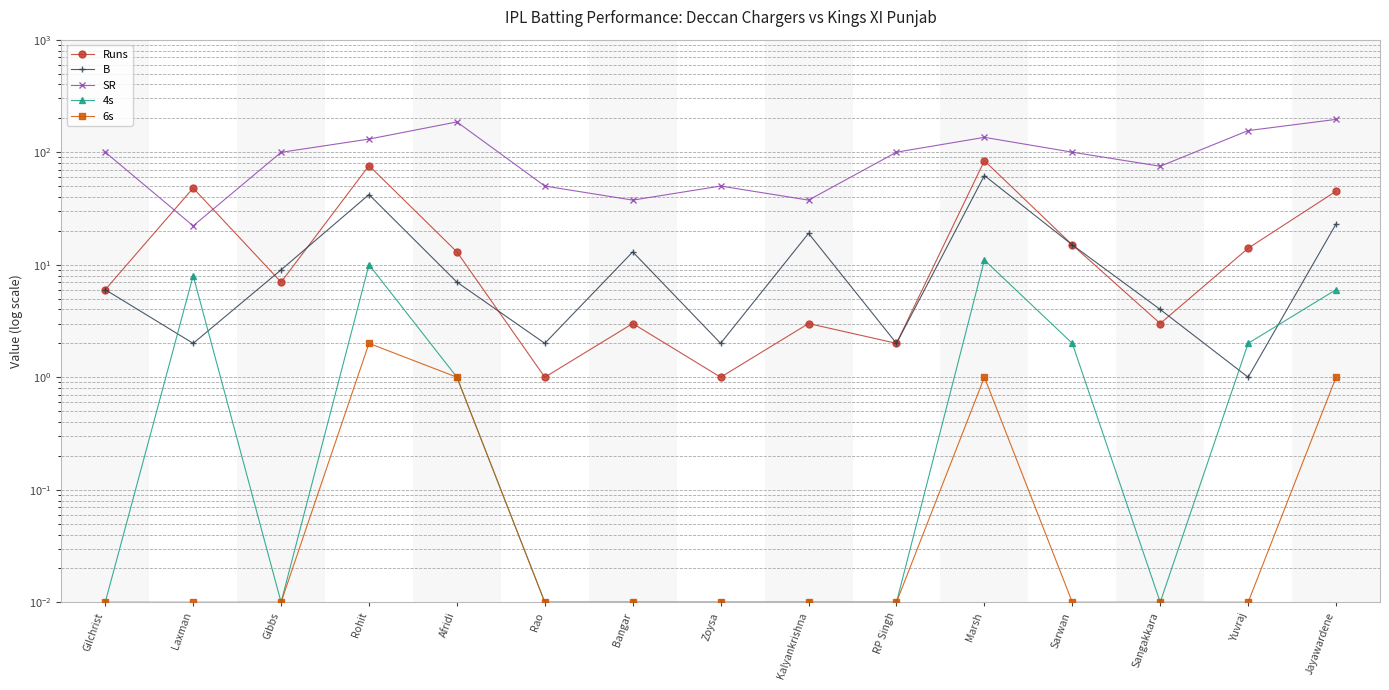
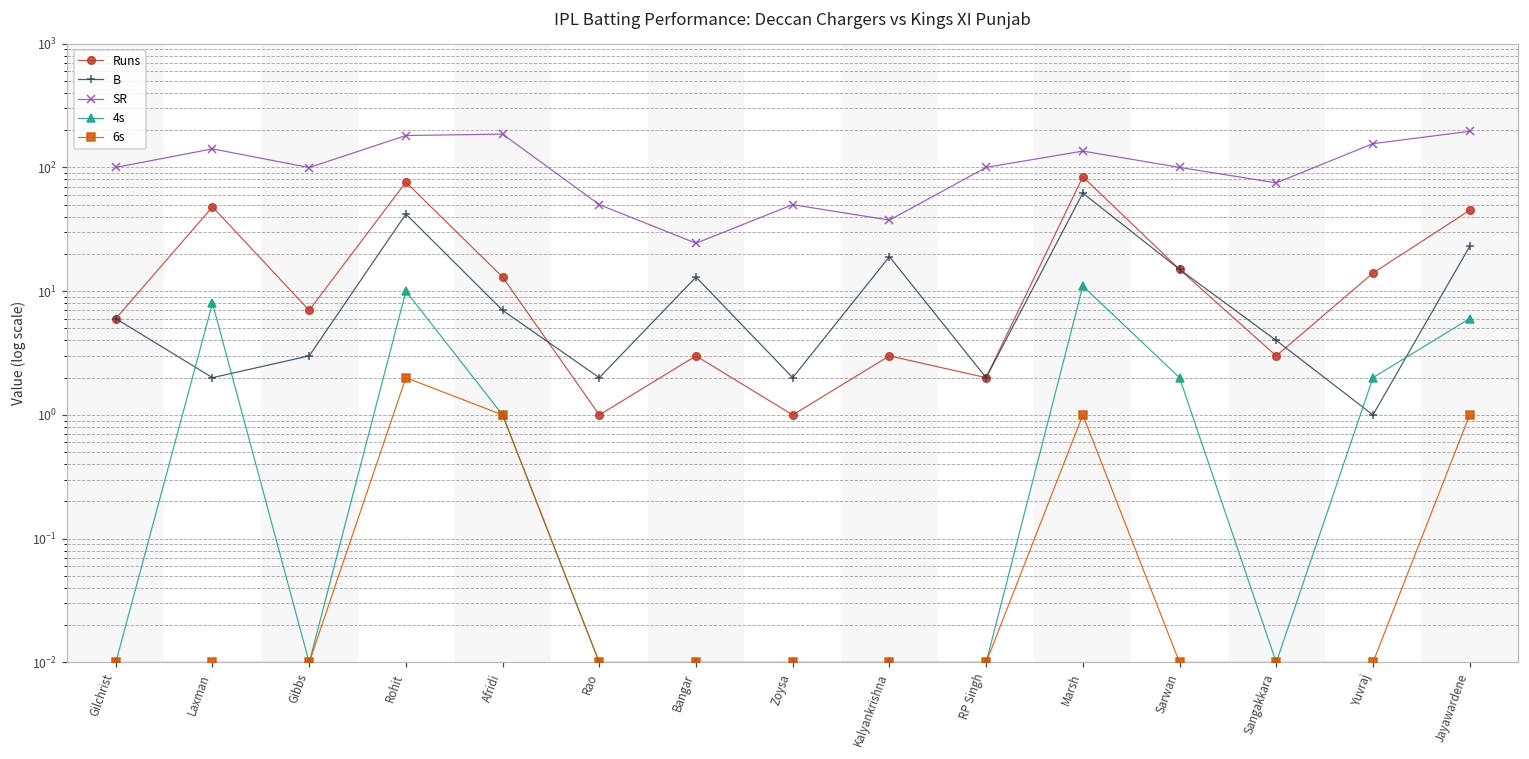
SR, Laxman: 22 -> 140
B, Gibbs: 9 -> 3
SR, Rohit: 130 -> 180
SR, Bangar: 38 -> 24
